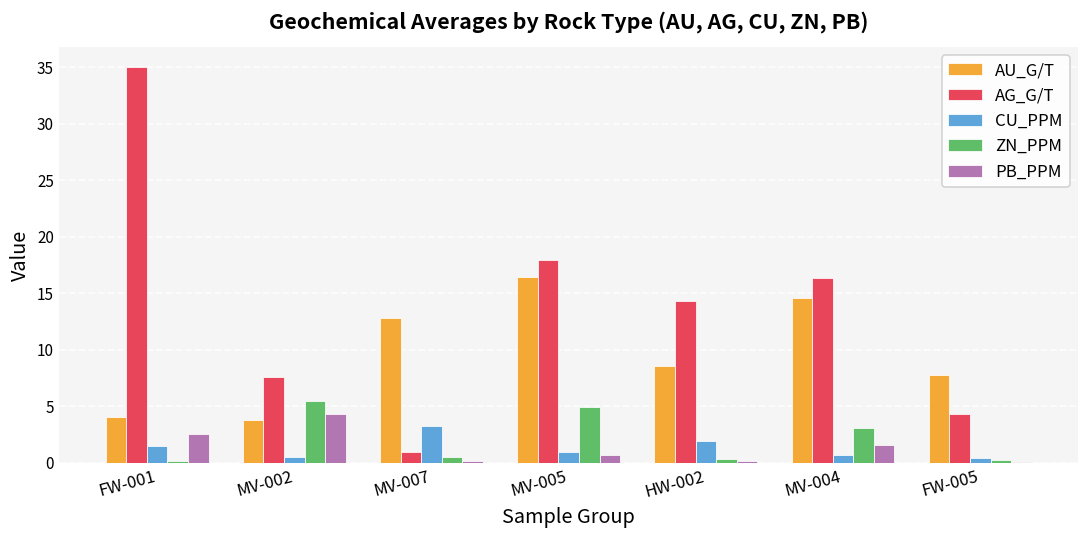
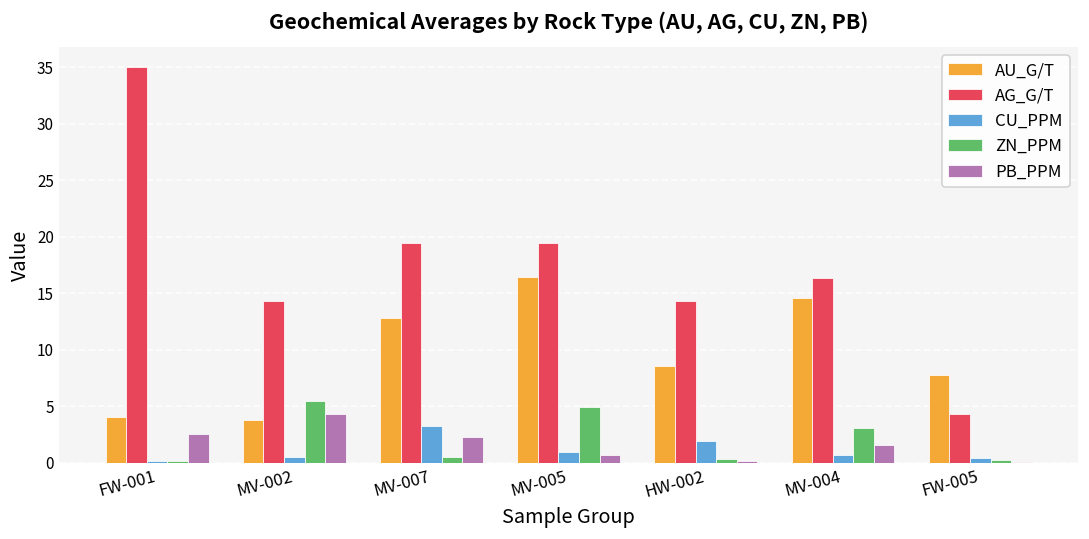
CU_PPM, FW-001: 1.5 -> 0.1
AG_G/T, MV-002: 7.6 -> 14.3
AG_G/T, MV-007: 1.0 -> 19.4
PB_PPM, MV-007: 0.1 -> 2.3
AG_G/T, MV-005: 17.9 -> 19.4
